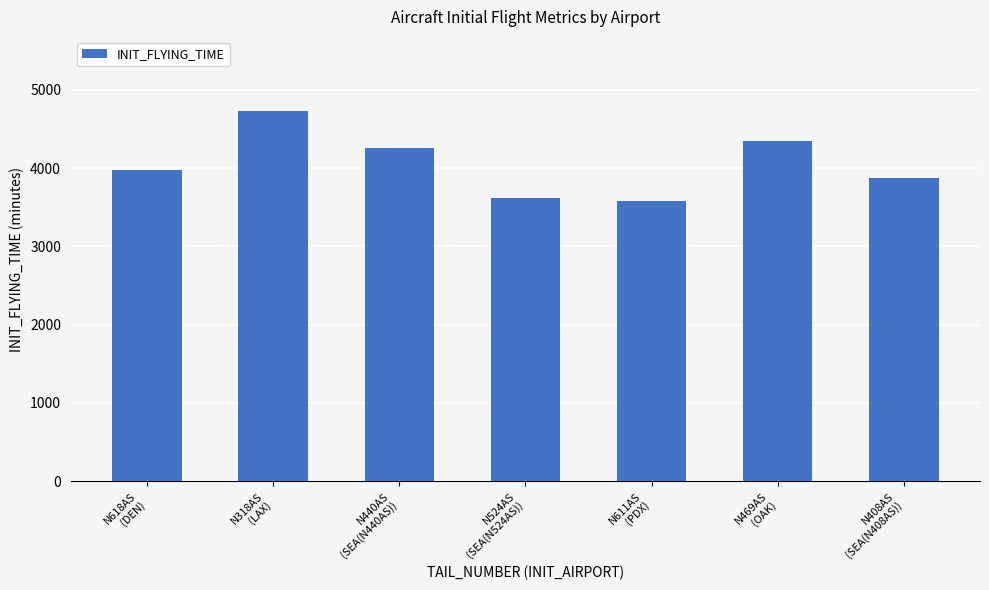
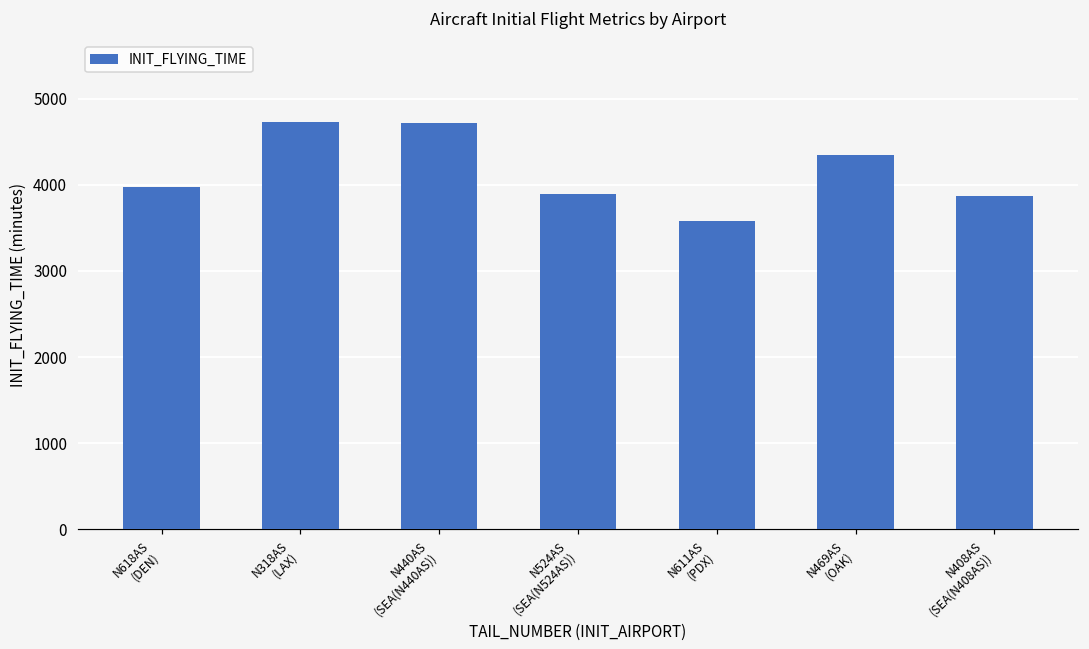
N440AS (SEA(N440AS)): 4300 -> 4700
N524AS (SEA(N524AS)): 3600 -> 3900
